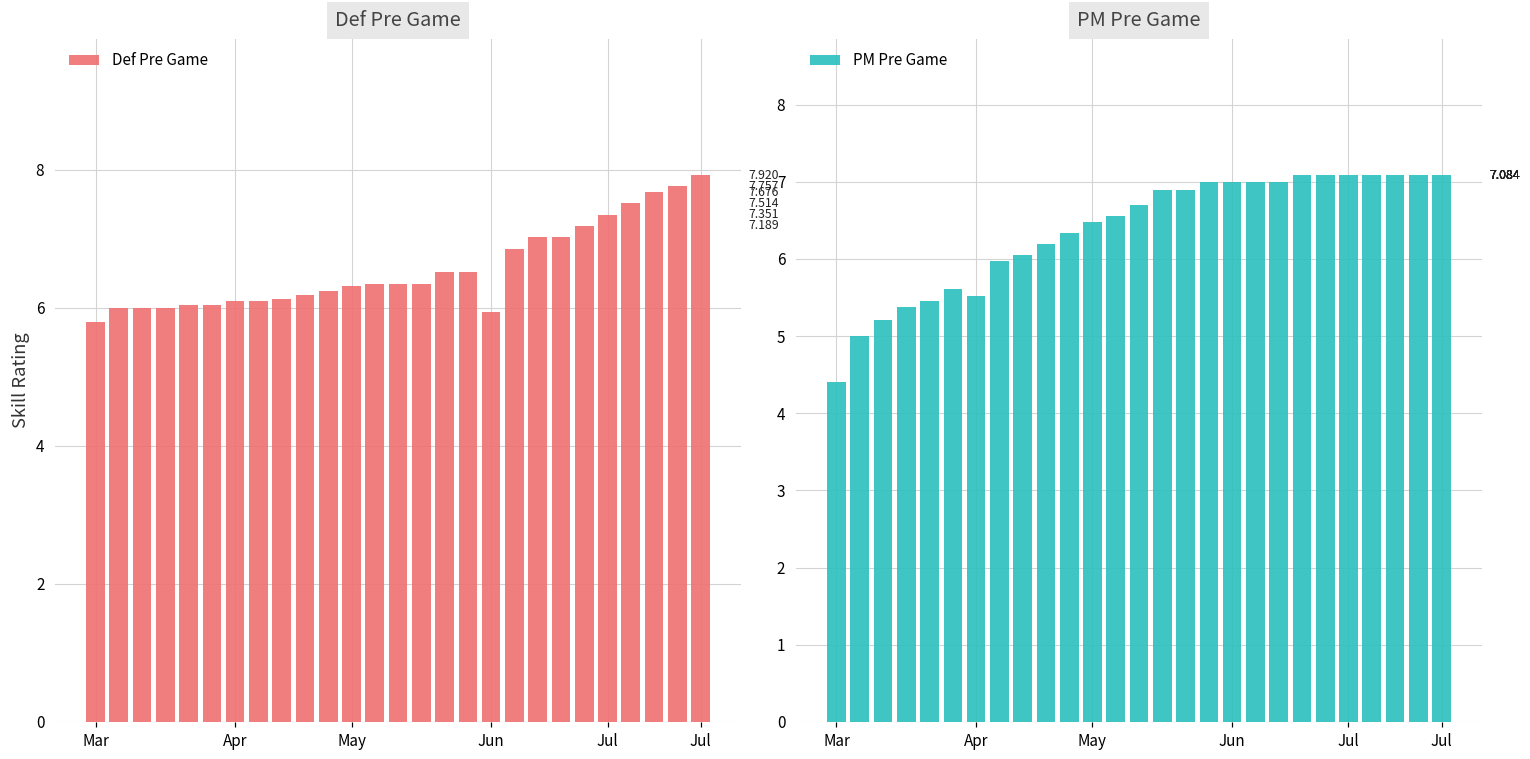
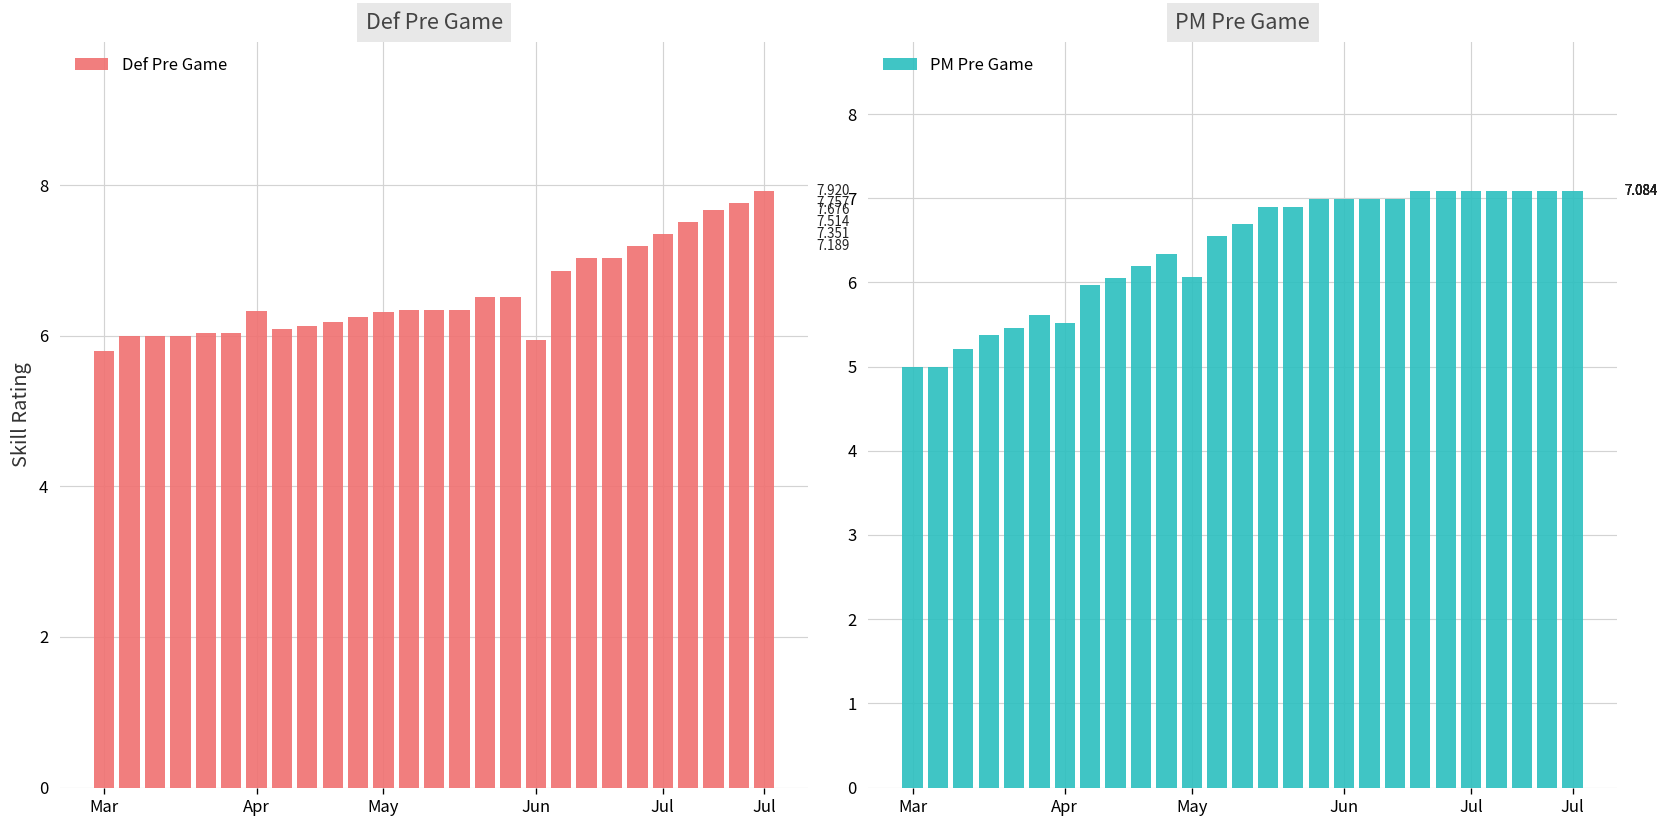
Def Pre Game, Apr: 6.1 -> 6.3
PM Pre Game, Mar: 4.4 -> 5.0
PM Pre Game, May: 6.5 -> 6.1
